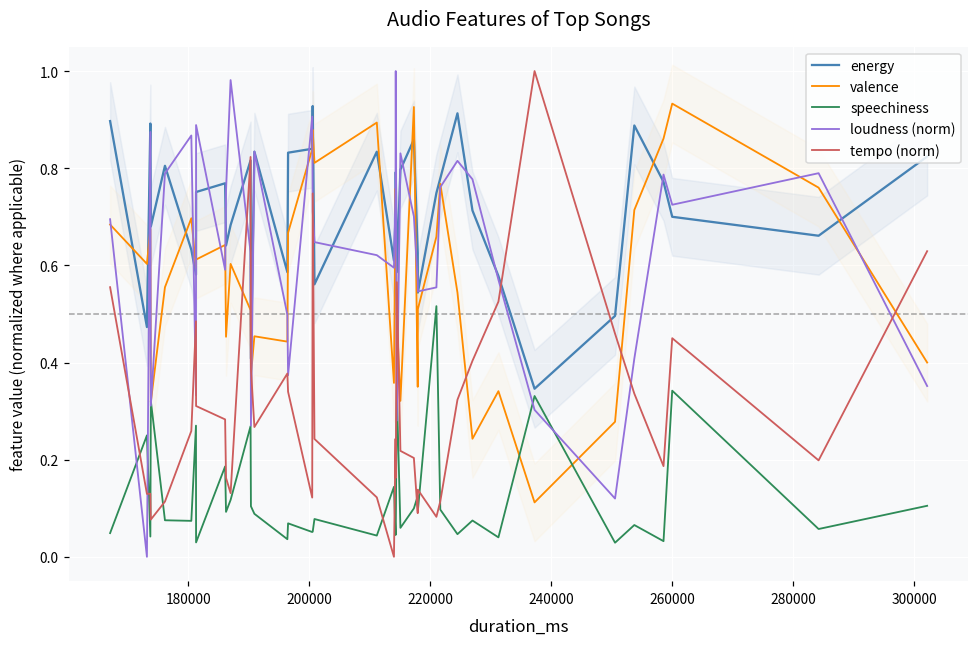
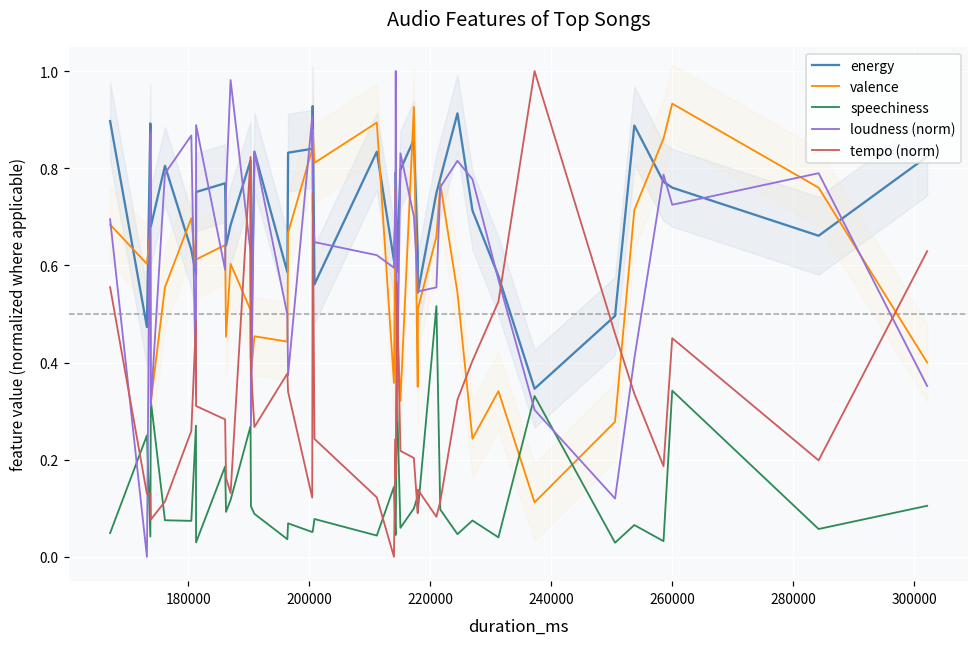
energy, 260000: 0.70 -> 0.76
